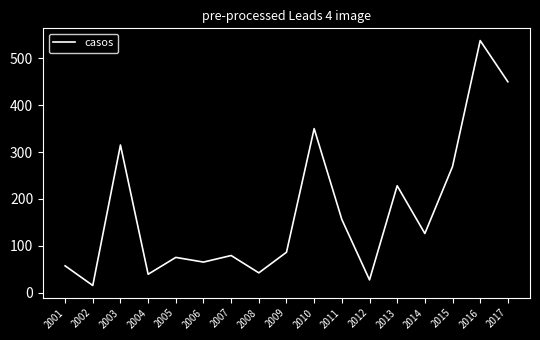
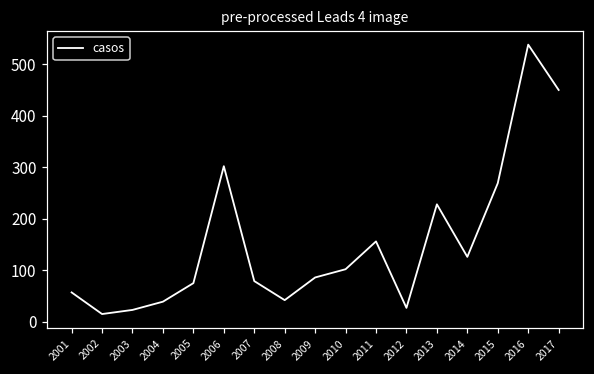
2003: 320 -> 20
2006: 70 -> 300
2010: 350 -> 100
